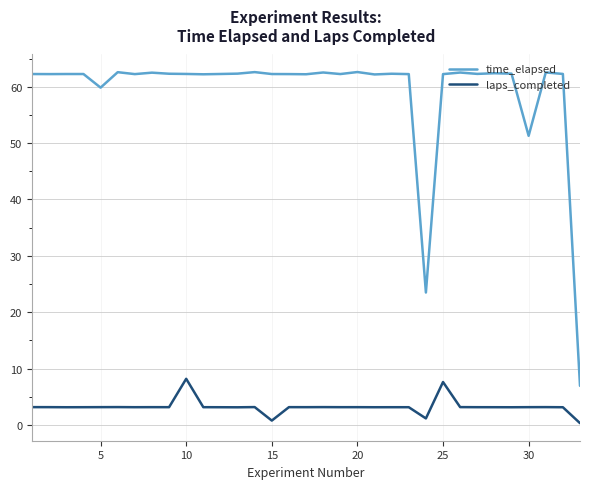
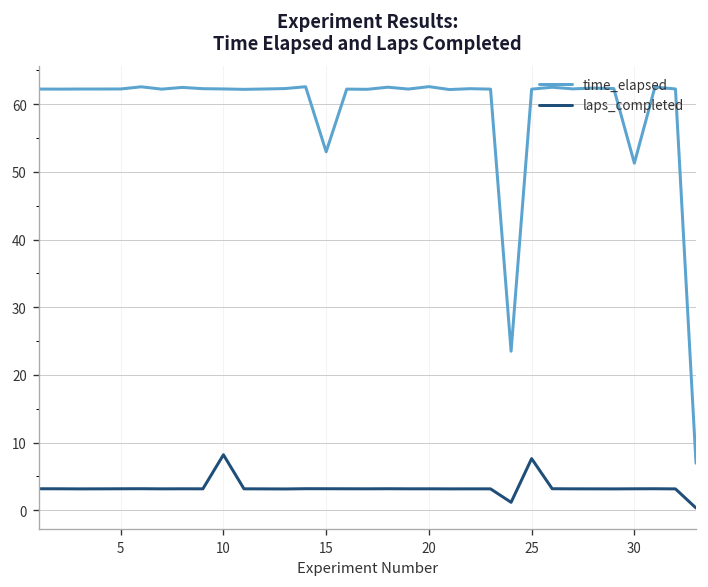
time_elapsed, 5: 60 -> 62
time_elapsed, 15: 62 -> 53
laps_completed, 15: 1 -> 3
